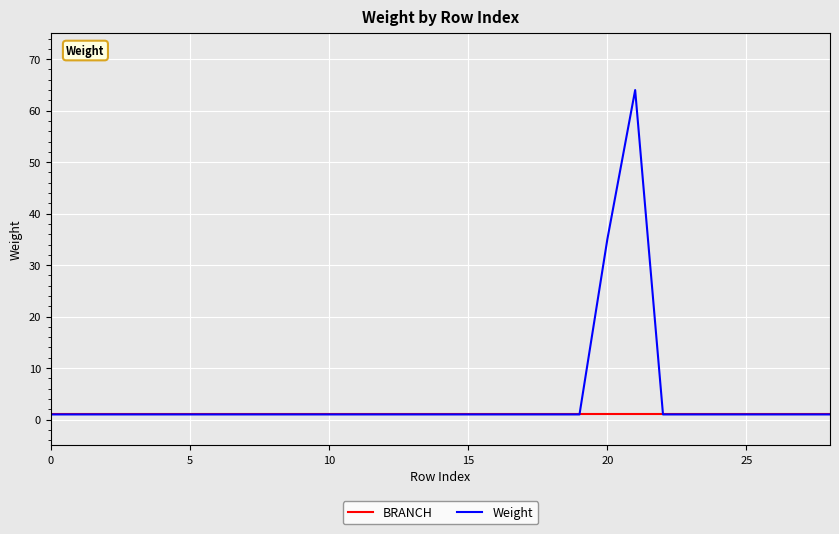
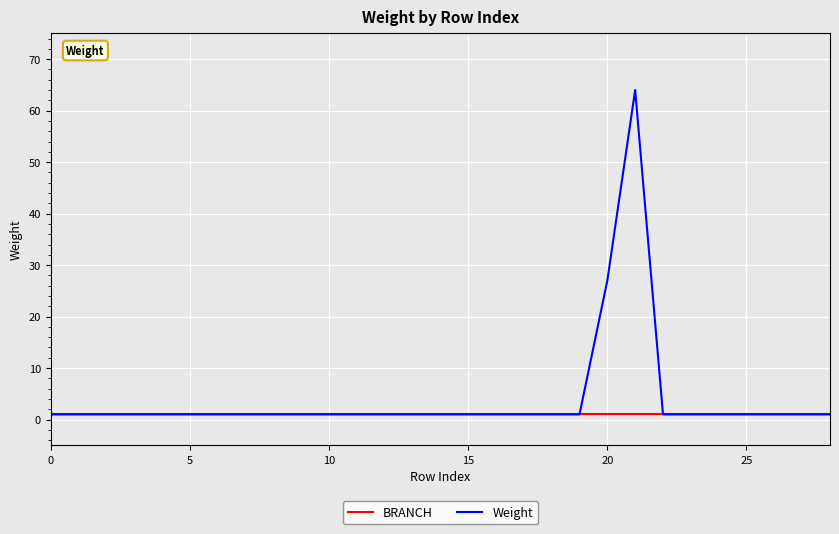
Weight, 20: 35 -> 27
